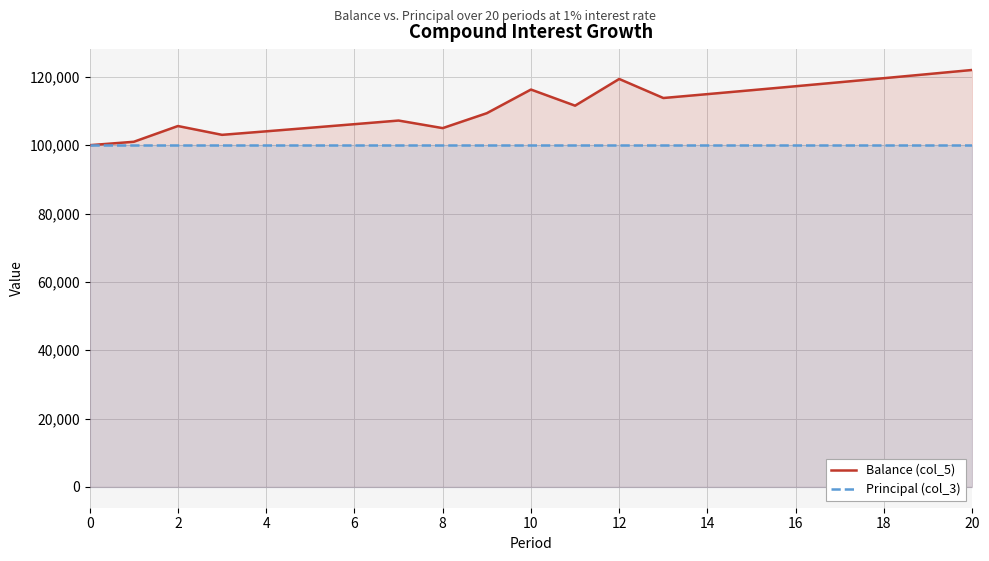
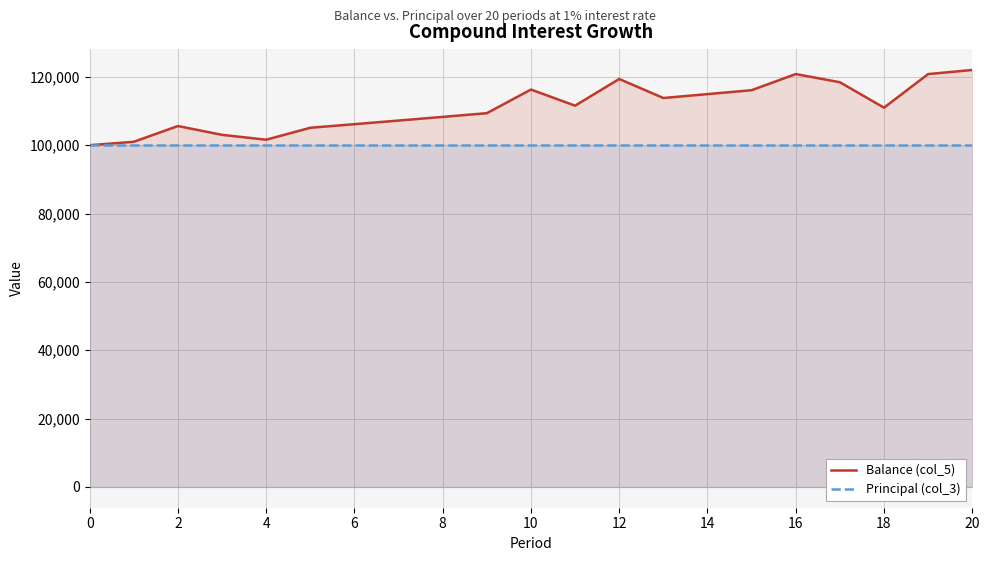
Balance (col_5), 4: 104,000 -> 102,000
Balance (col_5), 8: 105,000 -> 108,000
Balance (col_5), 16: 117,000 -> 121,000
Balance (col_5), 18: 120,000 -> 111,000
